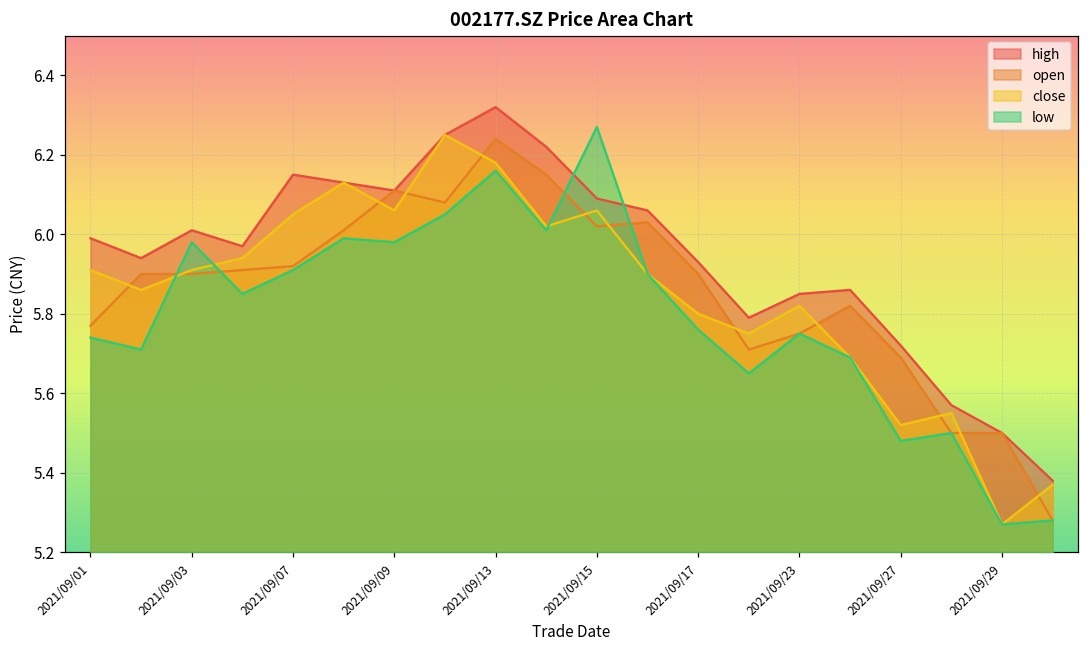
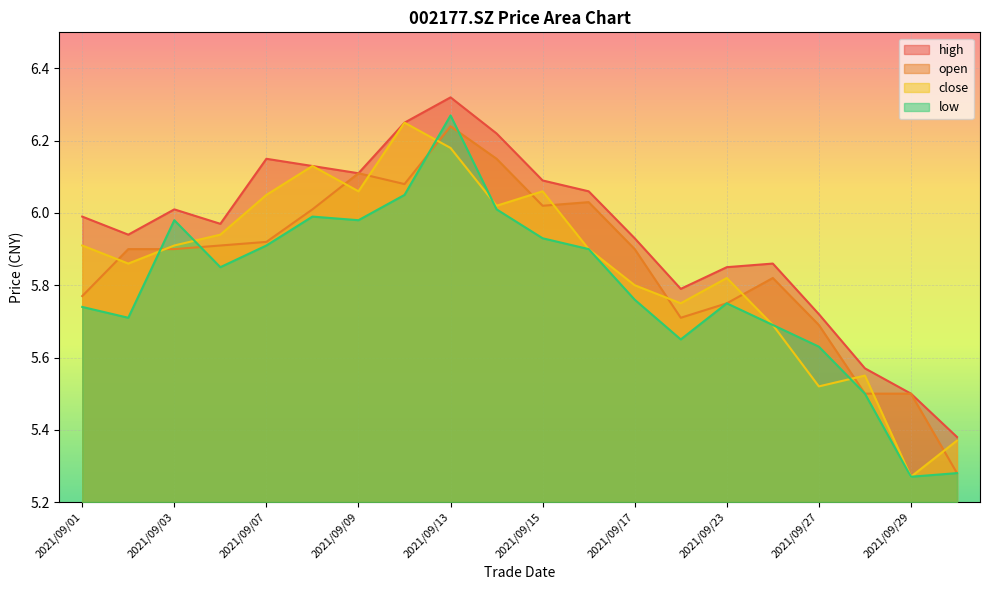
low, 2021/09/13: 6.16 -> 6.27
low, 2021/09/15: 6.27 -> 5.93
low, 2021/09/27: 5.48 -> 5.63
